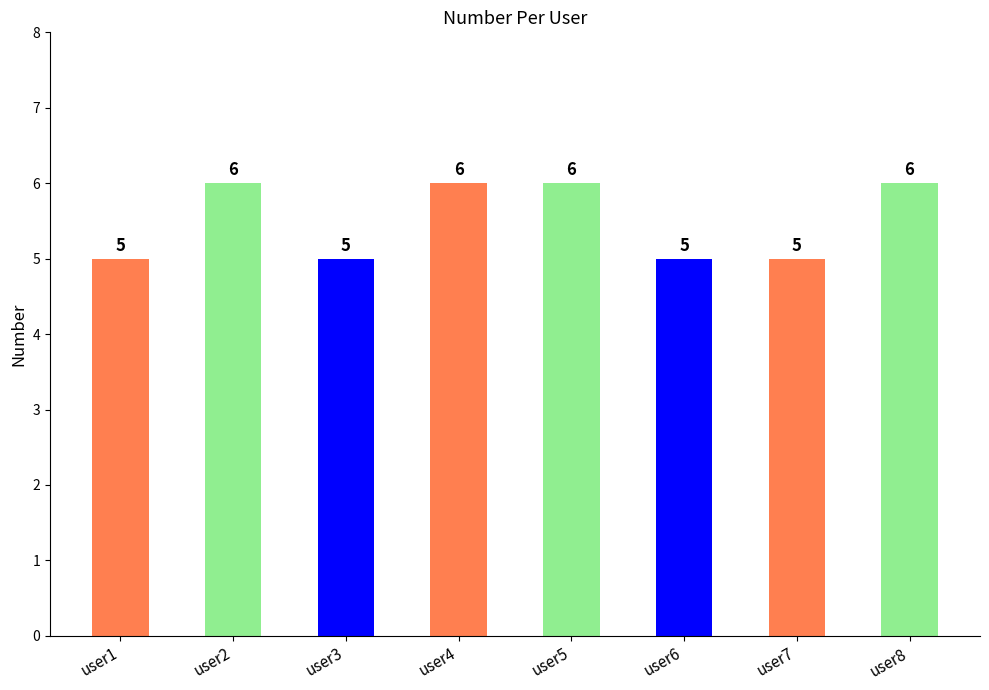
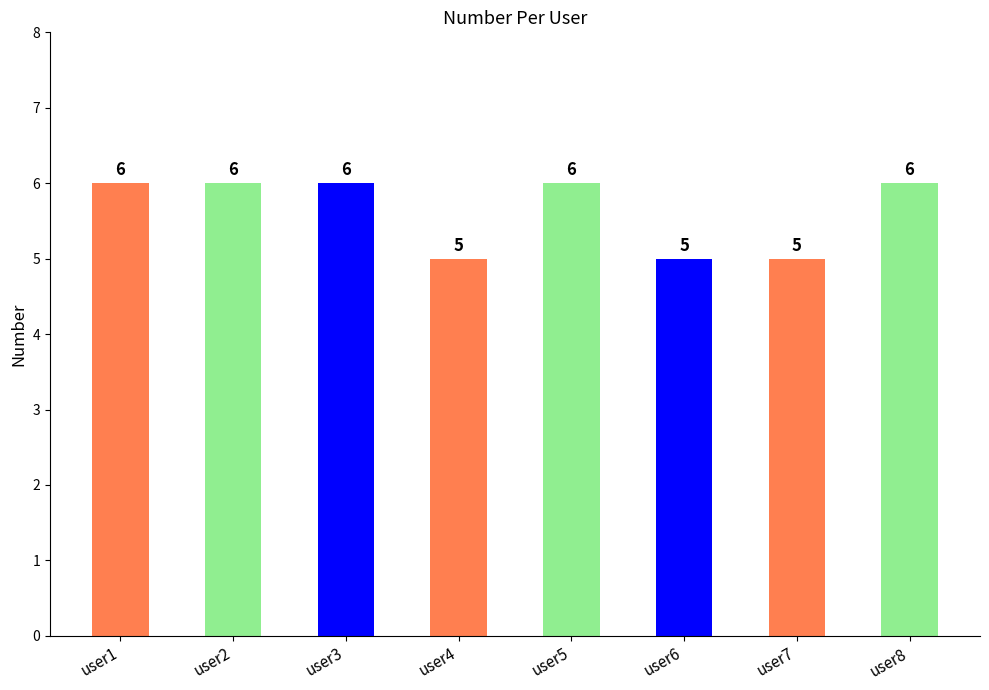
user1: 5 -> 6
user3: 5 -> 6
user4: 6 -> 5
